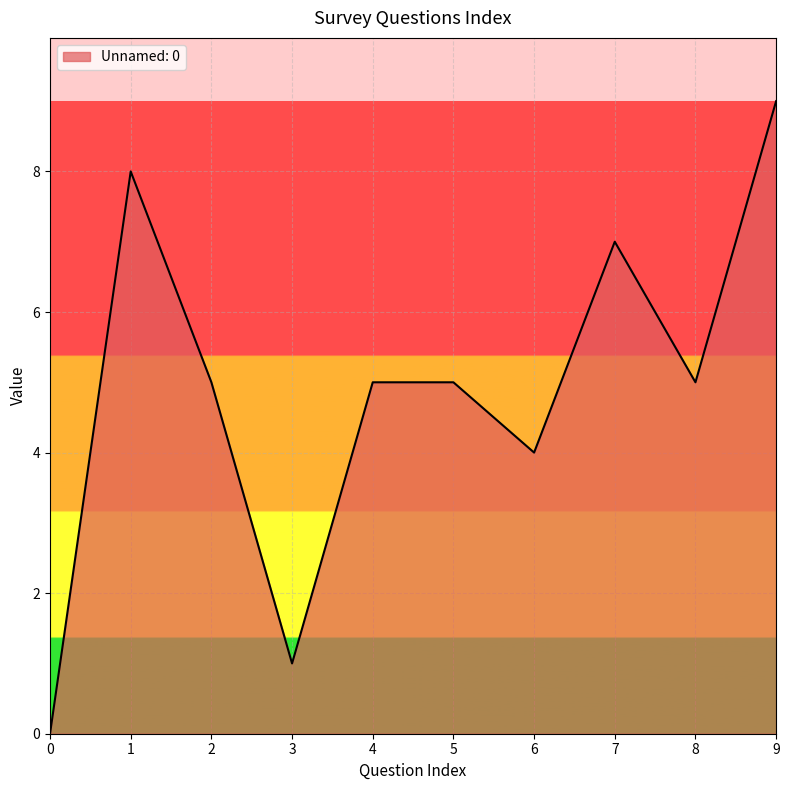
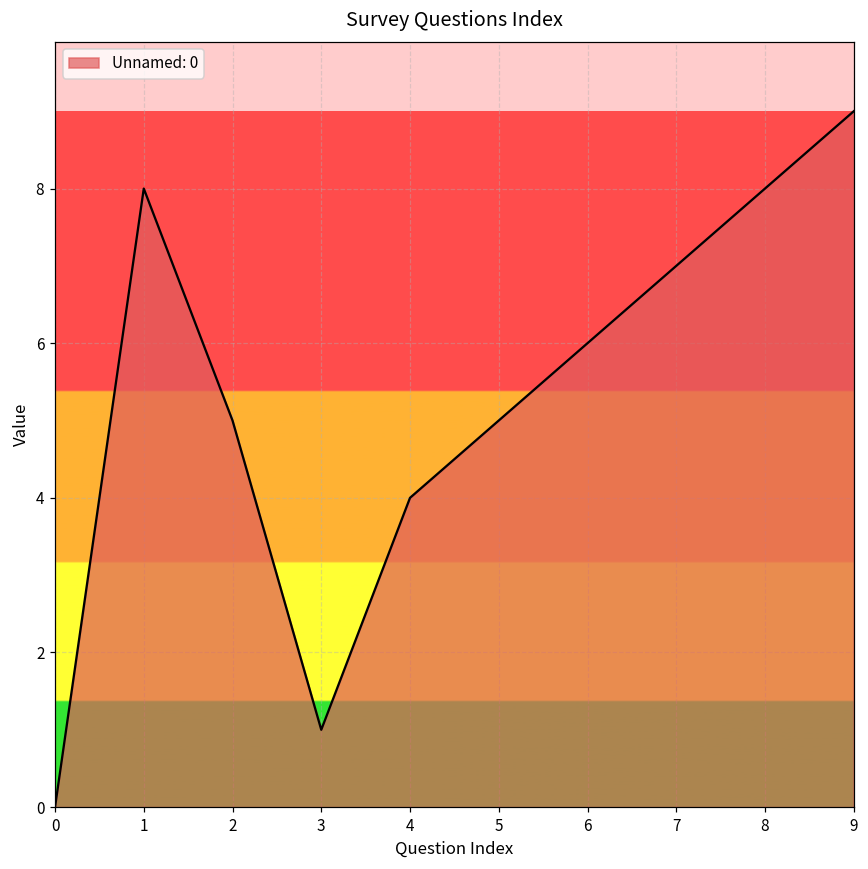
4: 5 -> 4
6: 4 -> 6
8: 5 -> 8
